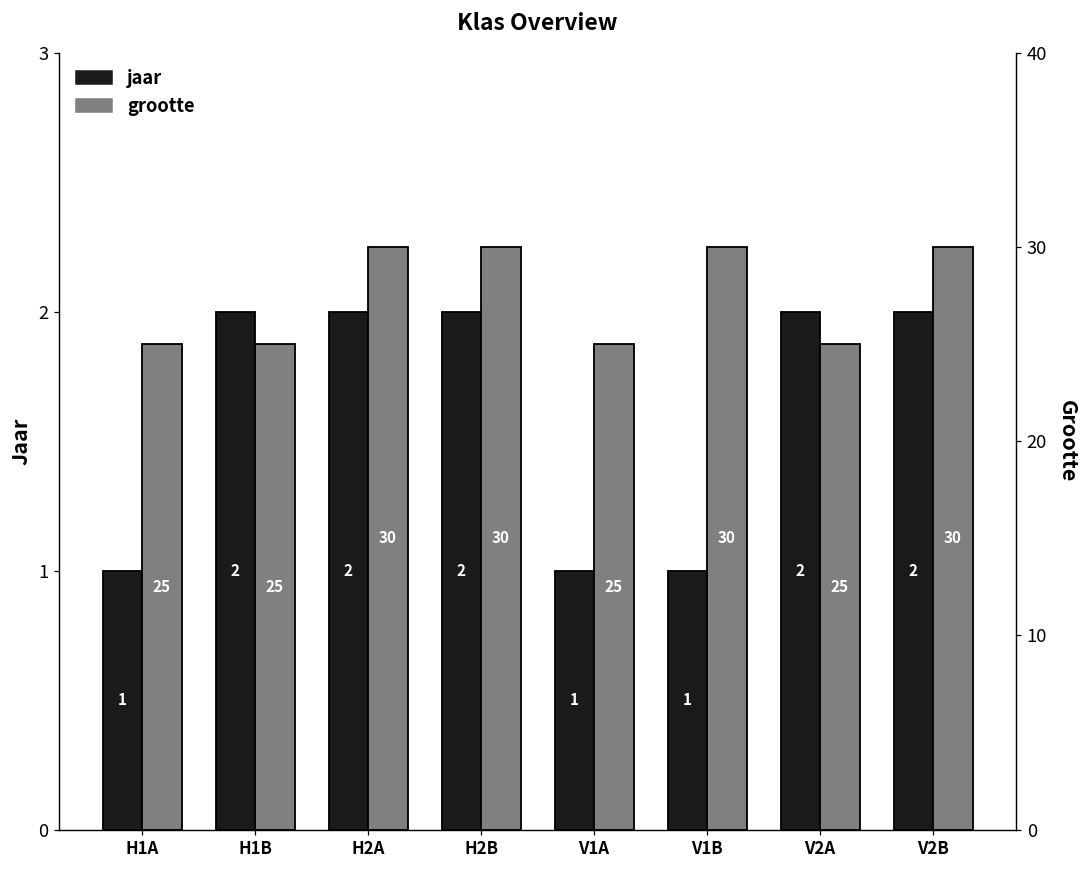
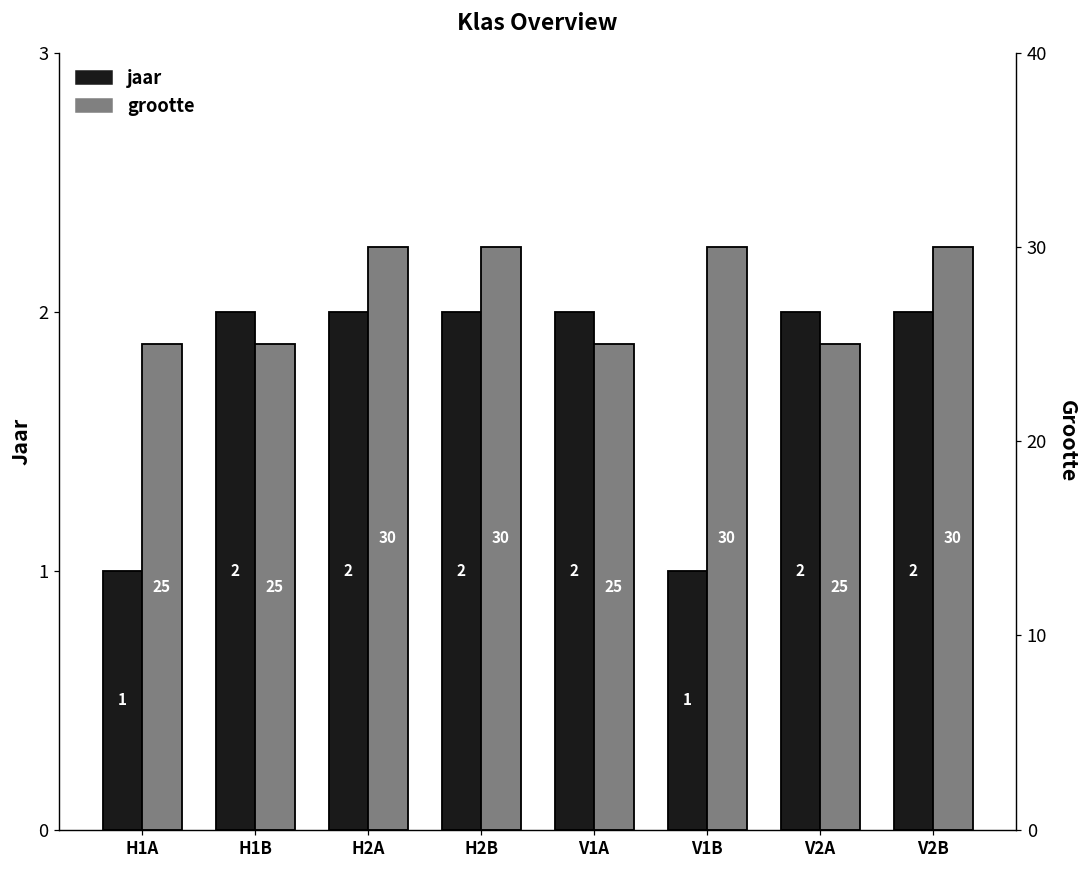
jaar, V1A: 1 -> 2
